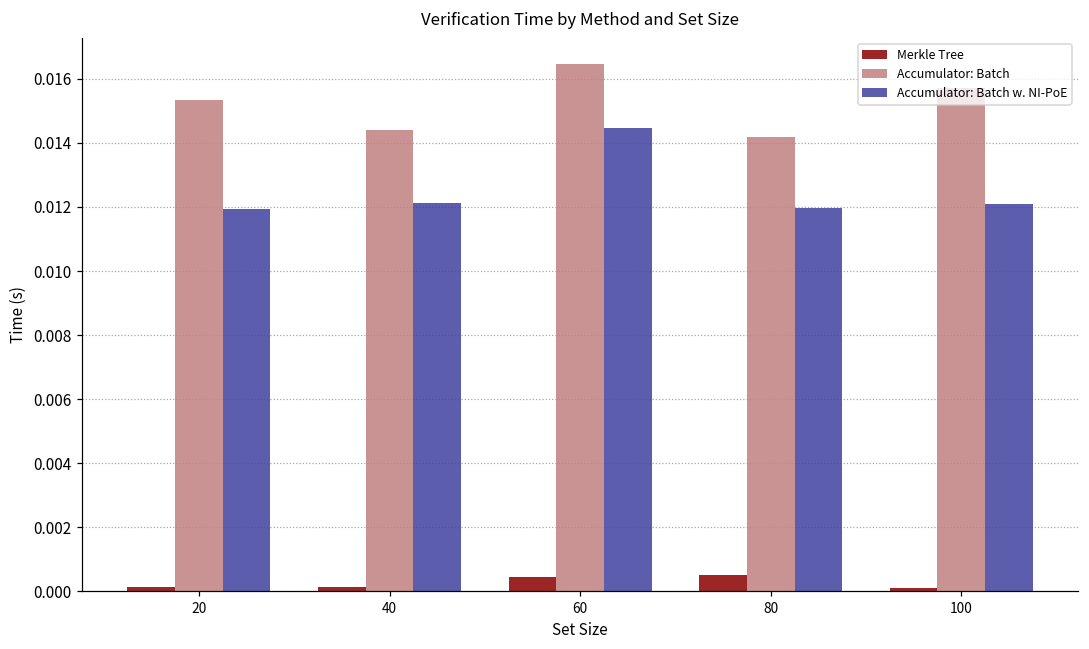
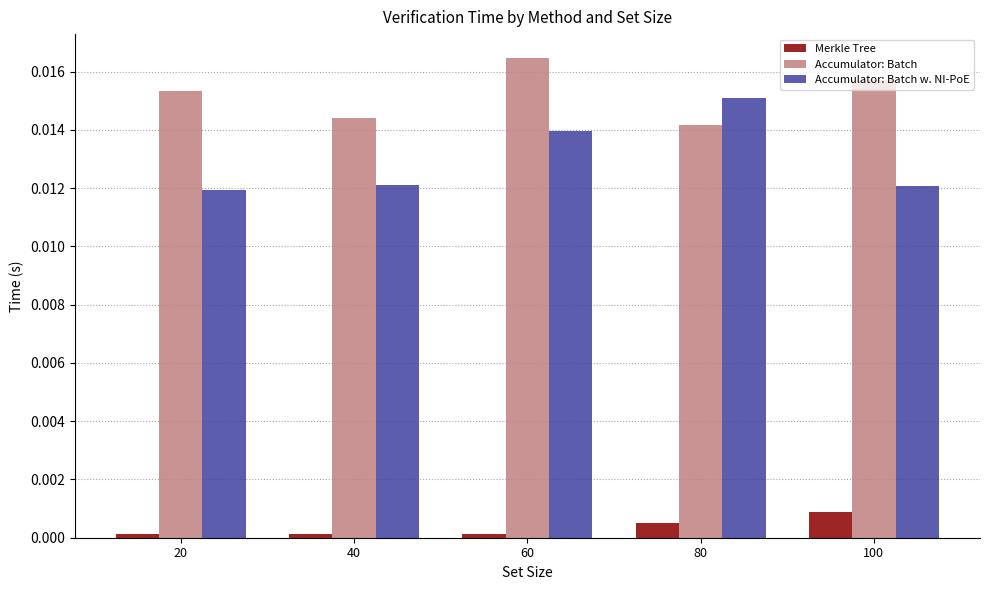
Merkle Tree, 60: 0.0004 -> 0.0001
Accumulator: Batch w. NI-PoE, 60: 0.0145 -> 0.0140
Accumulator: Batch w. NI-PoE, 80: 0.0120 -> 0.0151
Merkle Tree, 100: 0.0001 -> 0.0009
